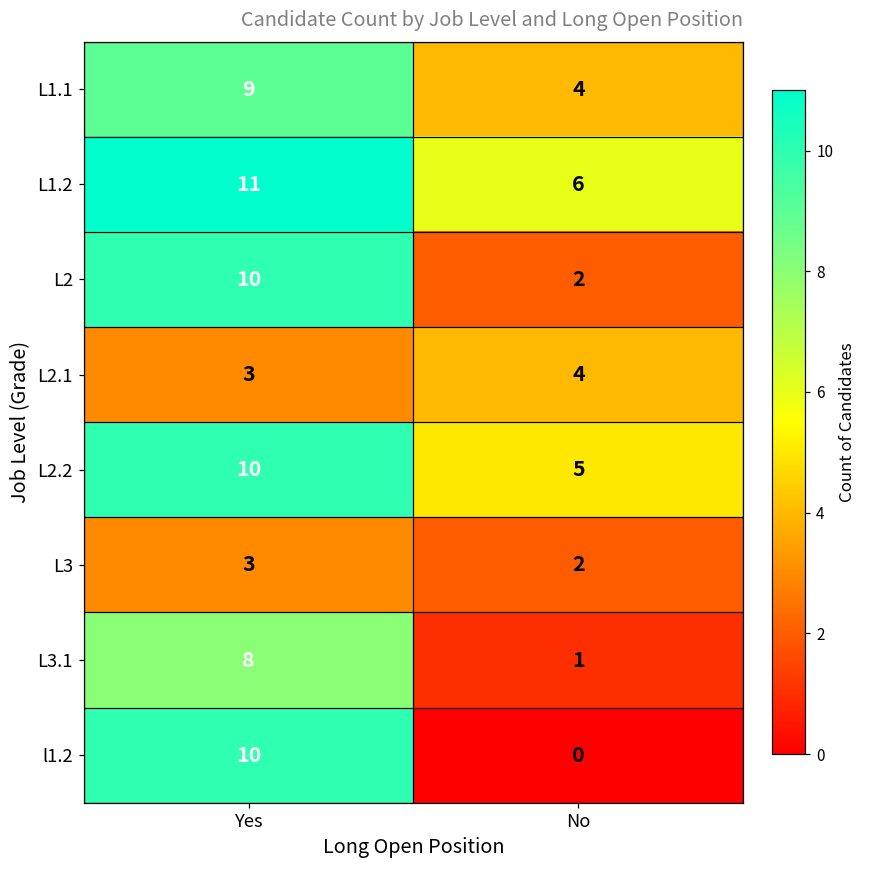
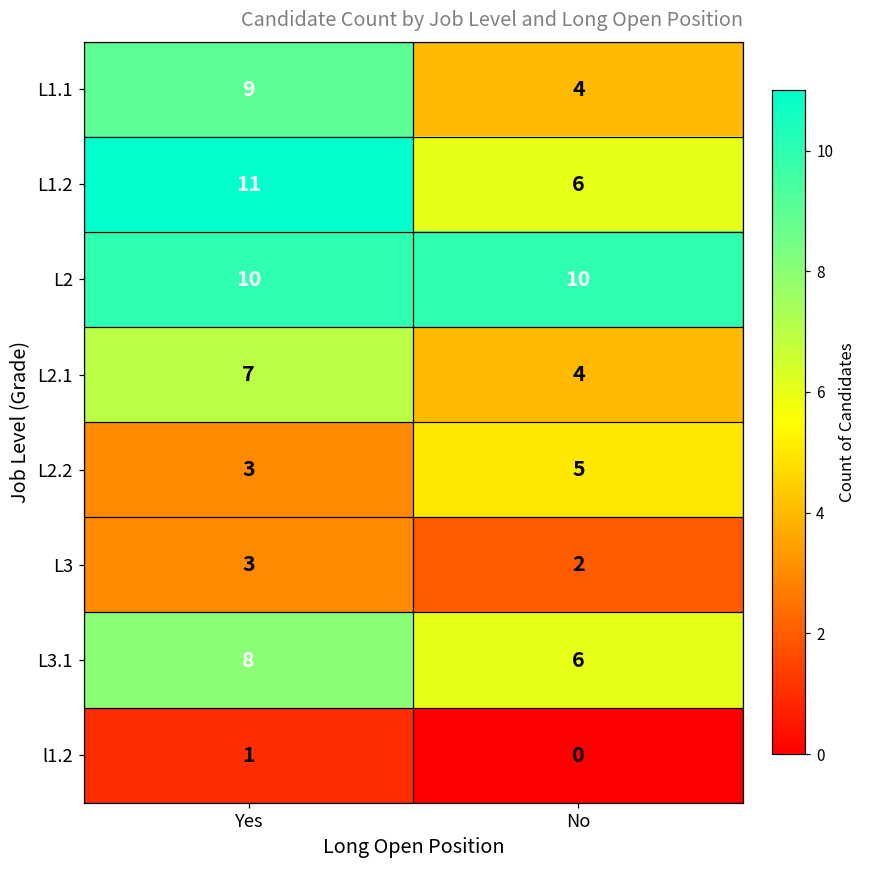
L2, No: 2 -> 10
L2.1, Yes: 3 -> 7
L2.2, Yes: 10 -> 3
L3.1, No: 1 -> 6
l1.2, Yes: 10 -> 1
